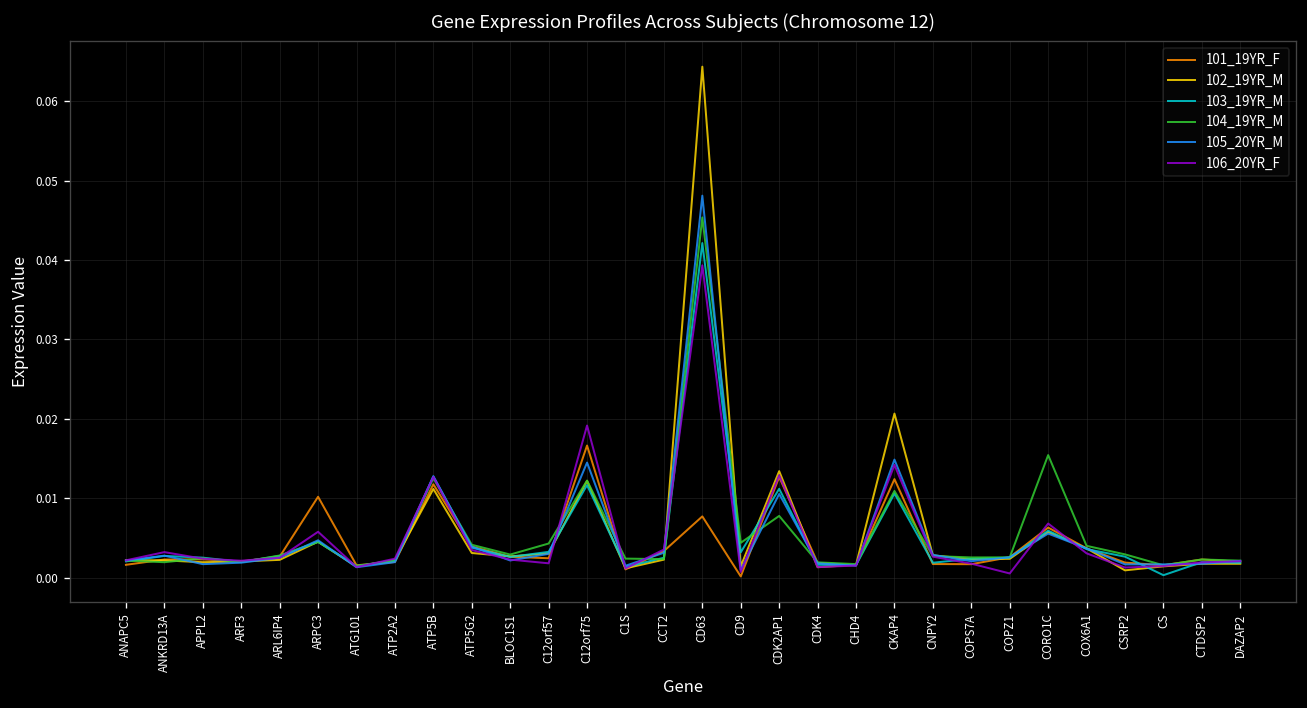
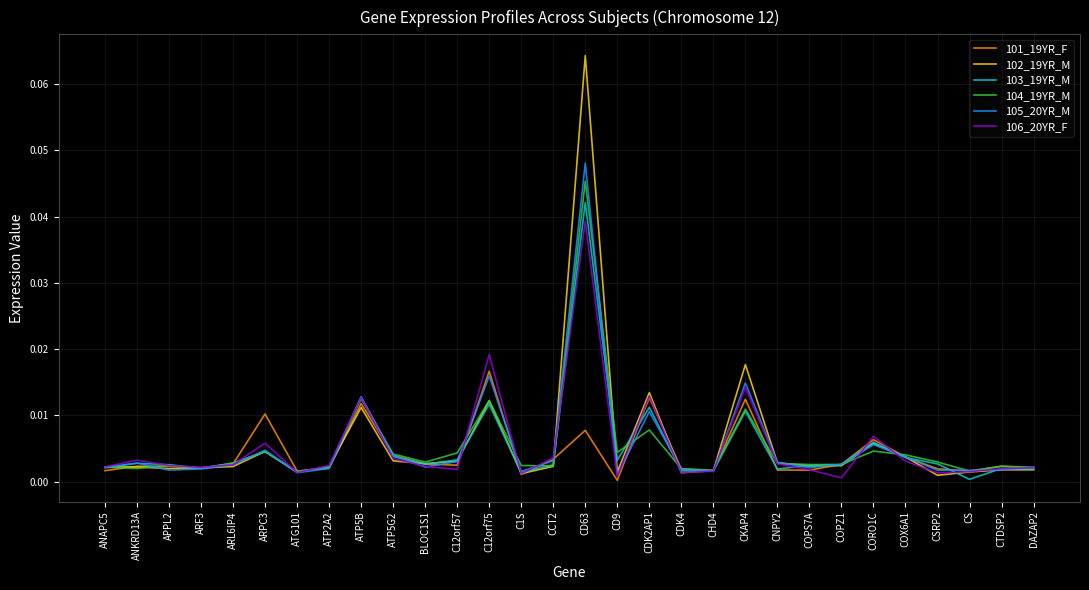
105_20YR_M, C12orf75: 0.015 -> 0.016
102_19YR_M, CKAP4: 0.021 -> 0.018
104_19YR_M, CORO1C: 0.015 -> 0.005
